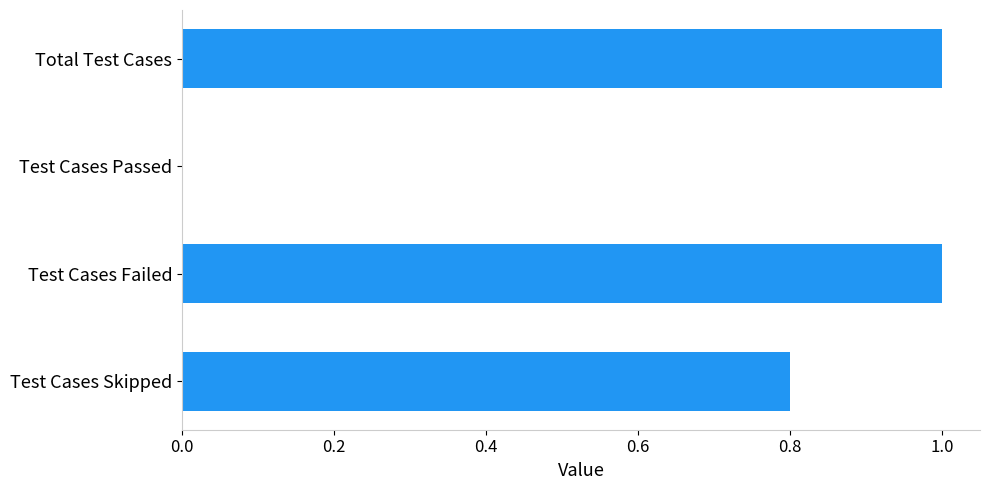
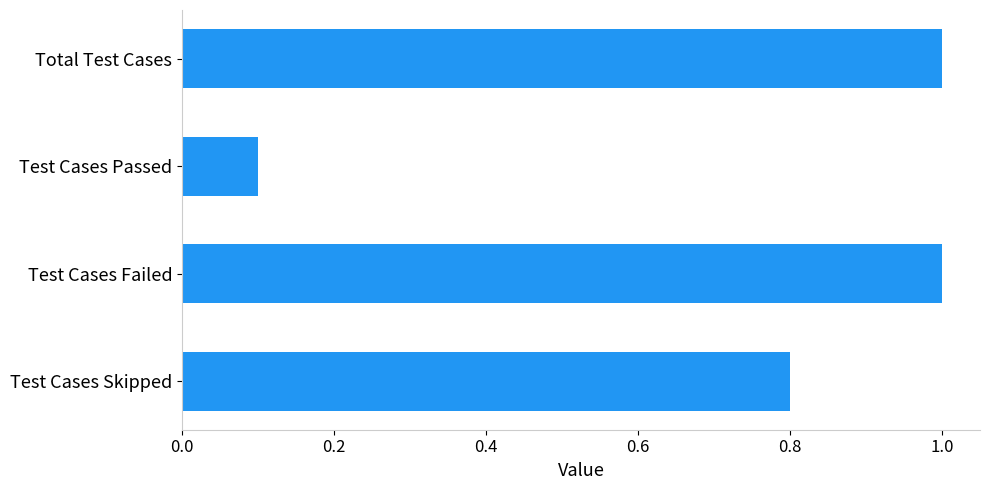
Test Cases Passed: 0.0 -> 0.1
